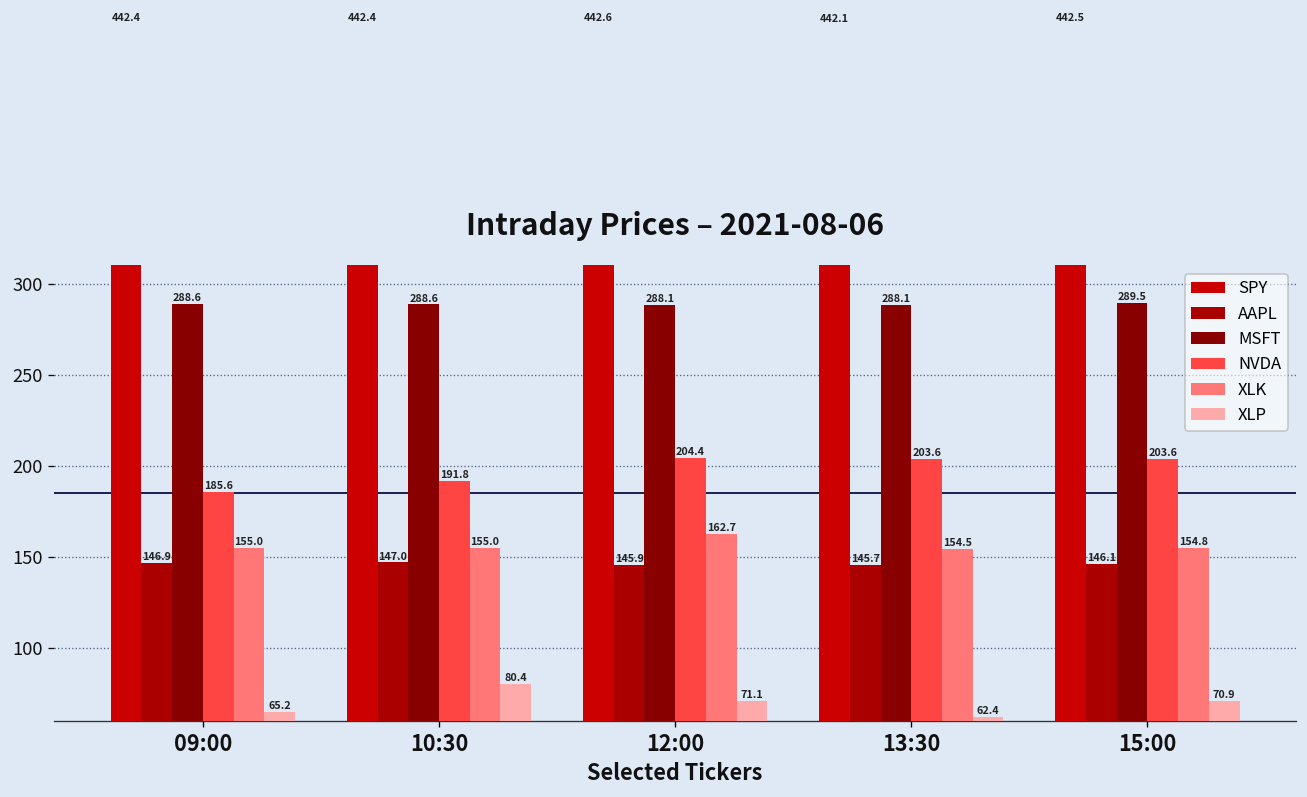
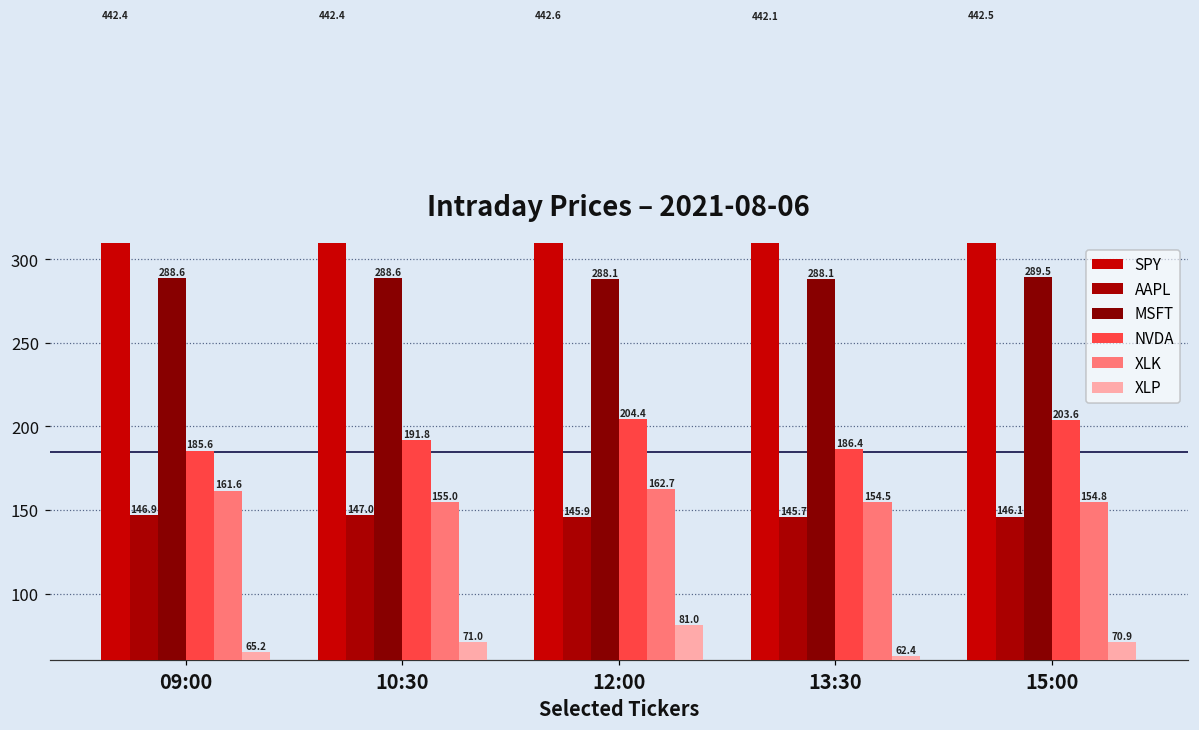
XLK, 09:00: 155.0 -> 161.6
XLP, 10:30: 80.4 -> 71.0
XLP, 12:00: 71.1 -> 81.0
NVDA, 13:30: 203.6 -> 186.4
